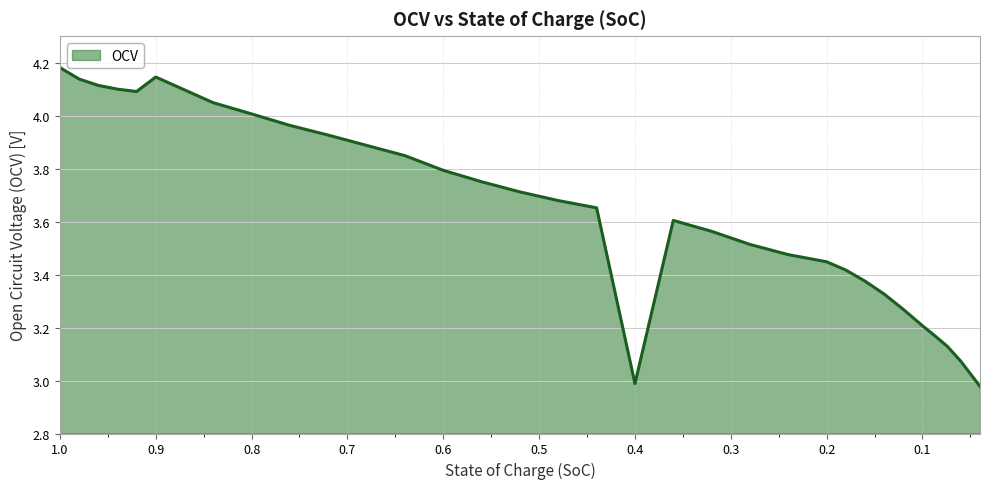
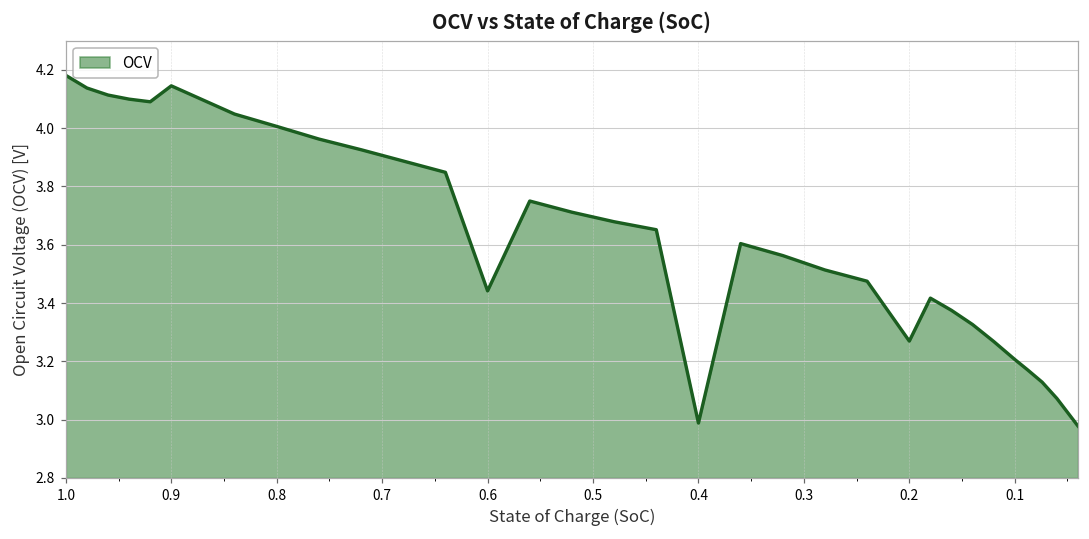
0.6: 3.79 -> 3.44
0.2: 3.45 -> 3.27
